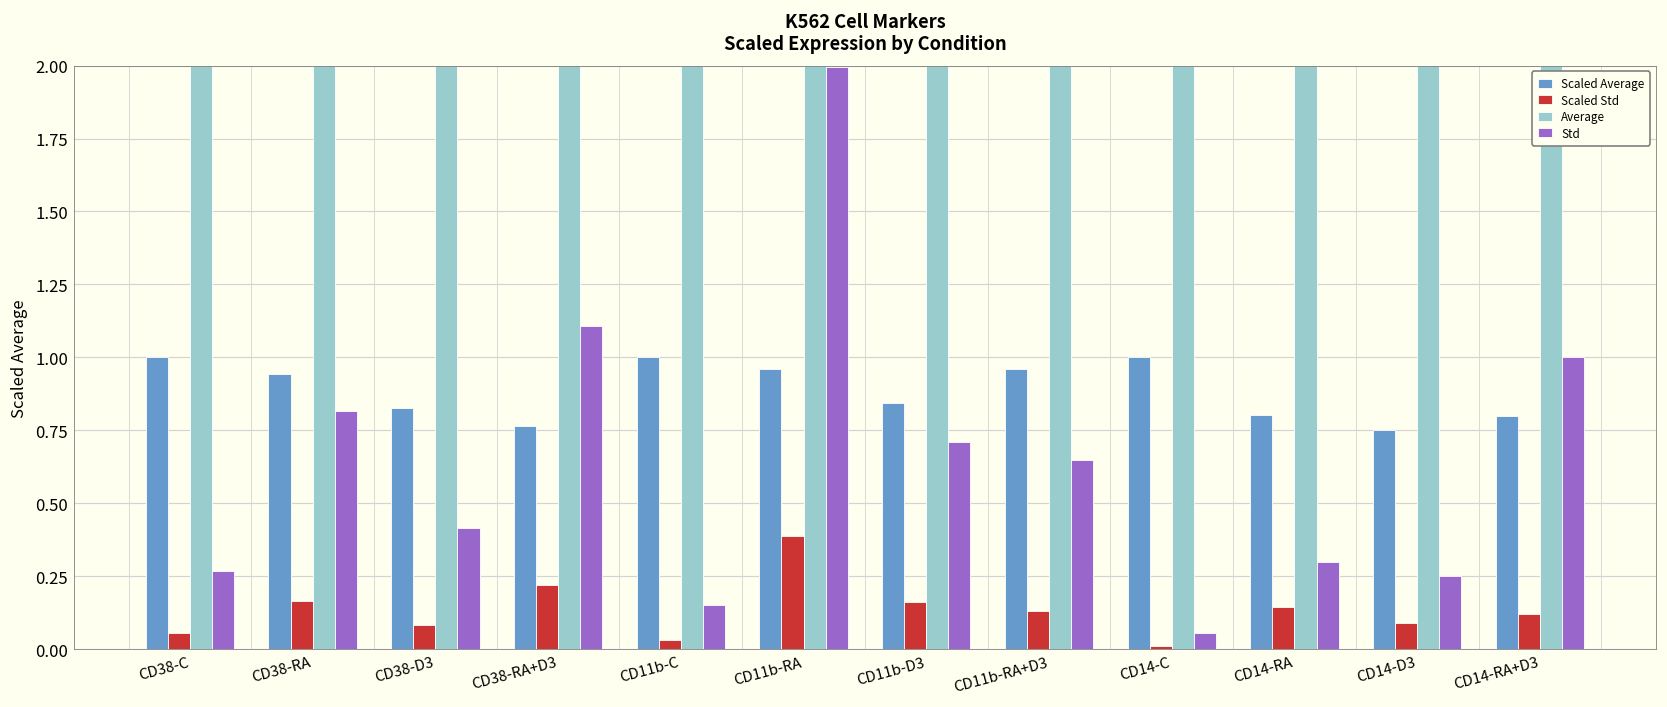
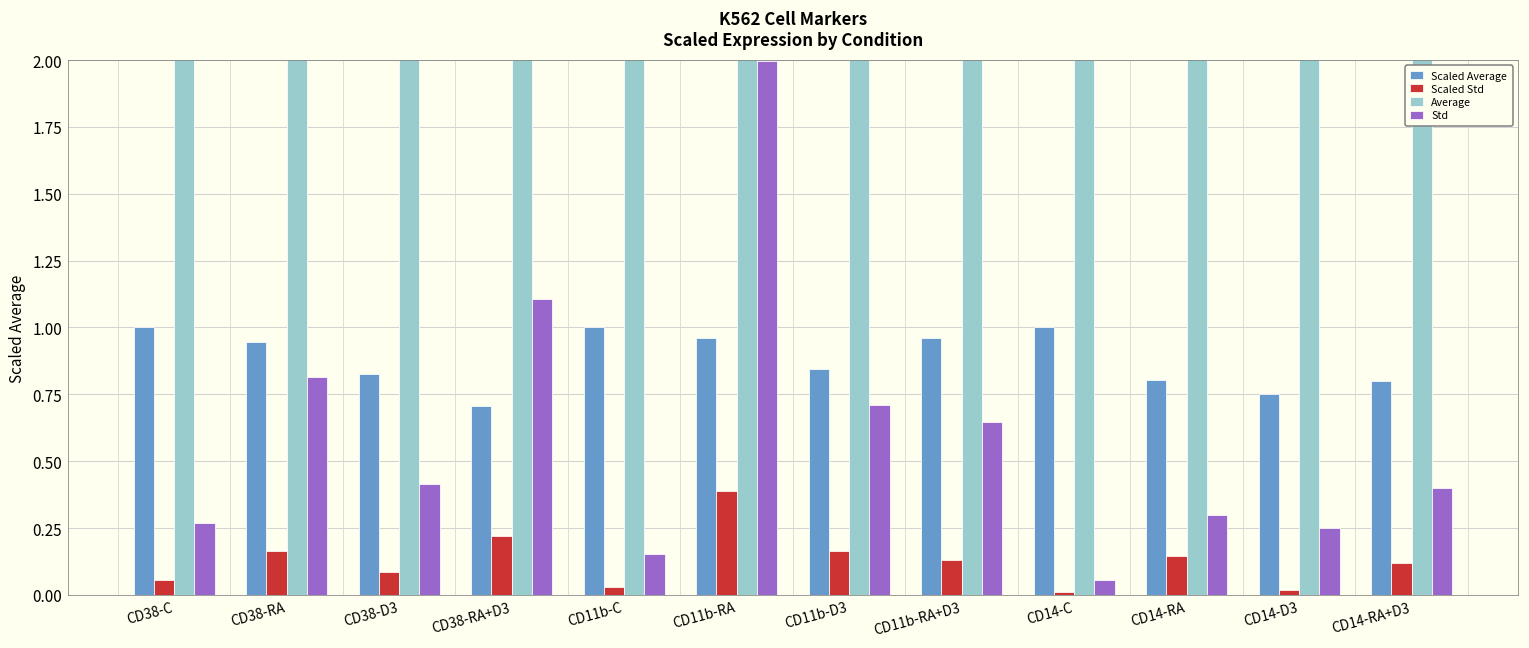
Scaled Average, CD38-RA+D3: 0.77 -> 0.71
Scaled Std, CD14-D3: 0.09 -> 0.02
Std, CD14-RA+D3: 1.0 -> 0.4
